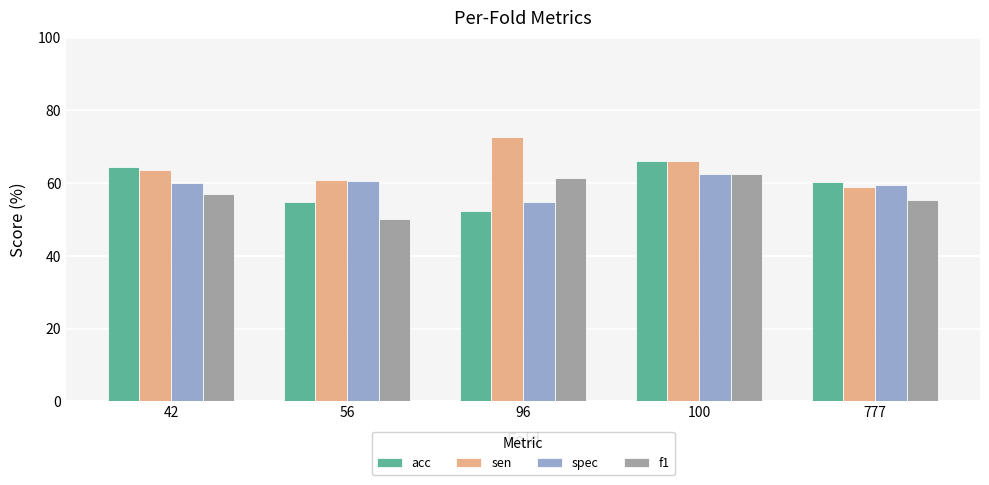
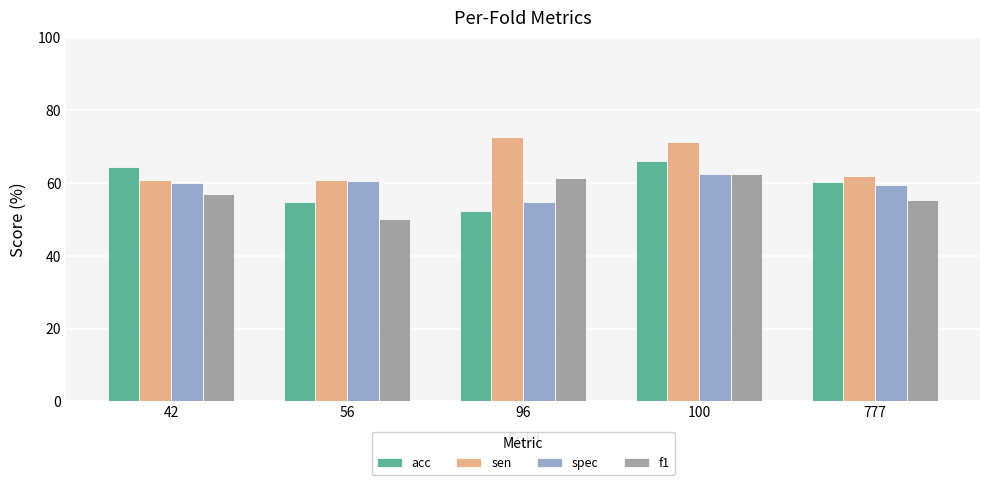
sen, 42: 64 -> 61
sen, 100: 66 -> 71
sen, 777: 59 -> 62
